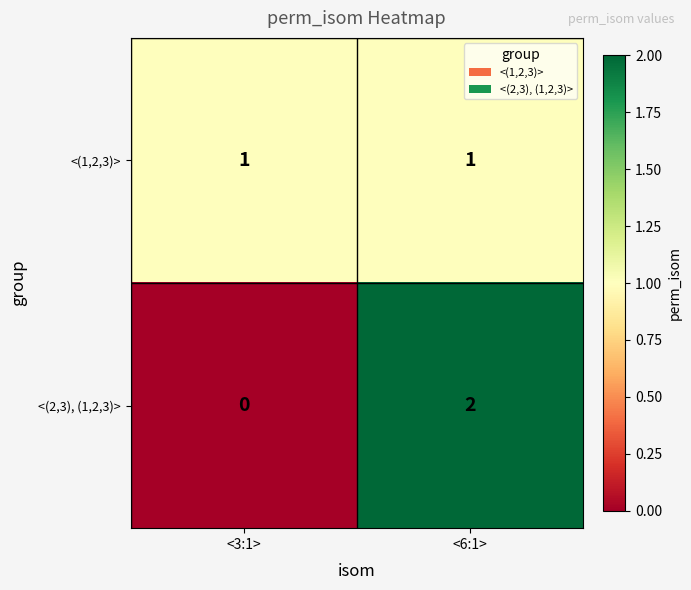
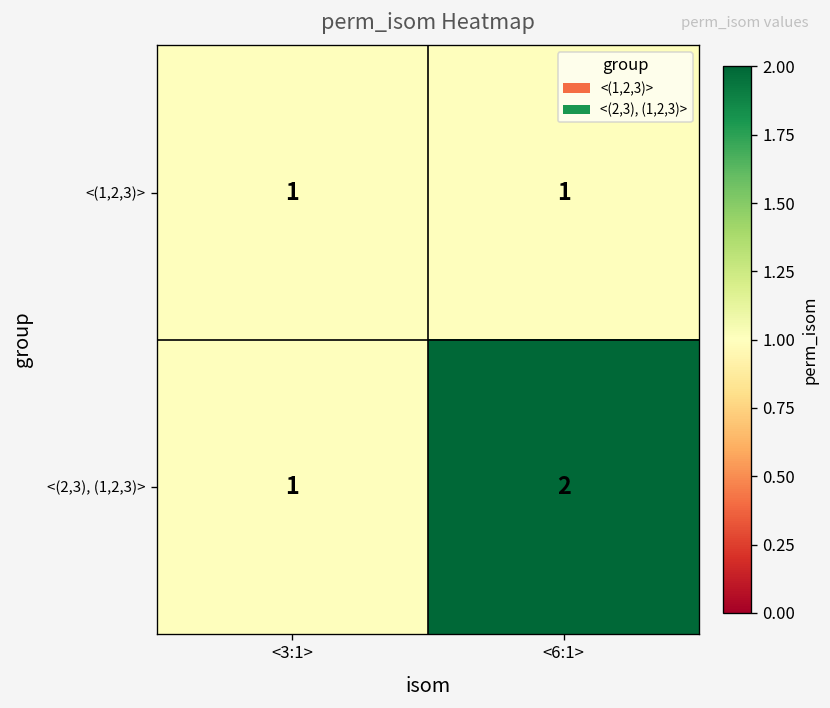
<(2,3), (1,2,3)>, <3:1>: 0 -> 1
